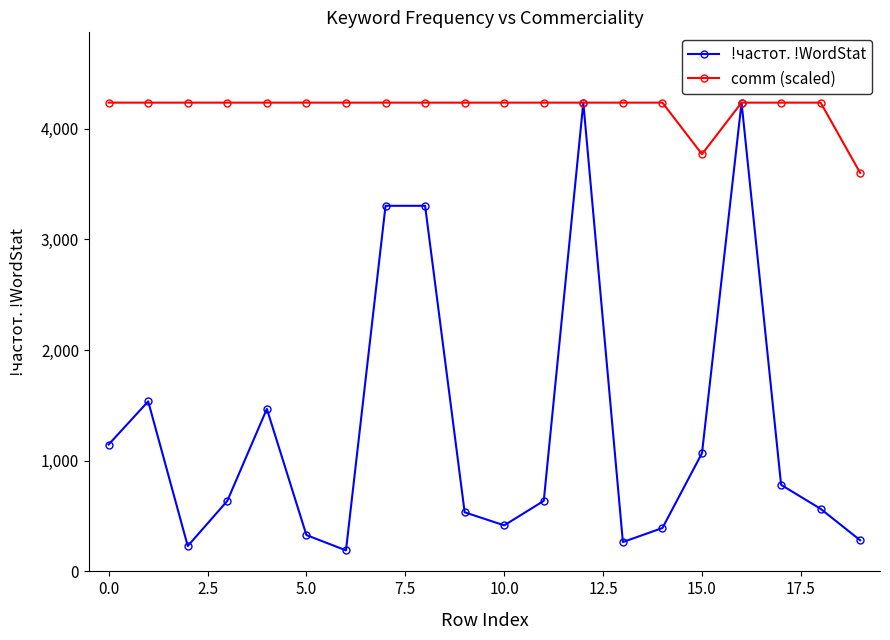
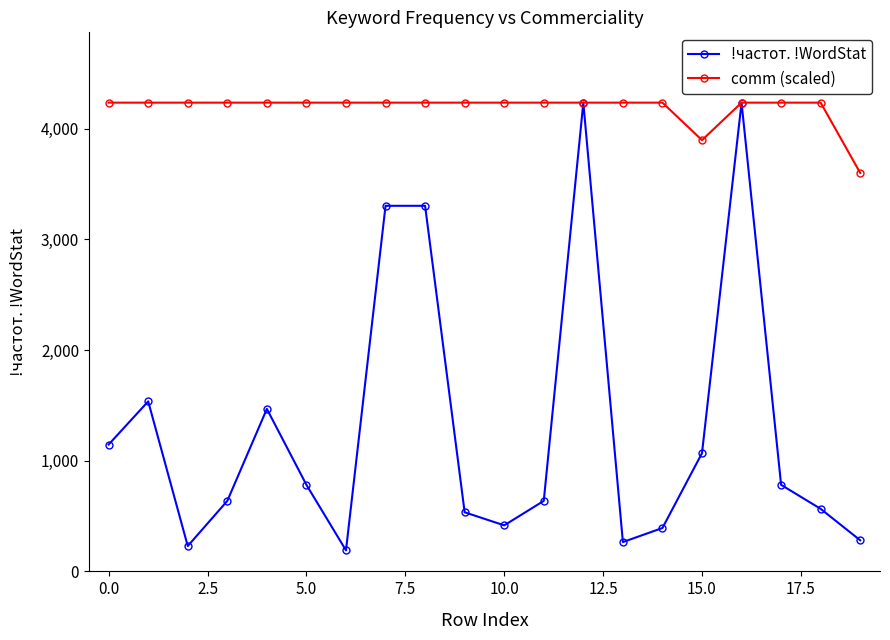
!частот. !WordStat, 5.0: 330 -> 780
comm (scaled), 15.0: 3,770 -> 3,900
